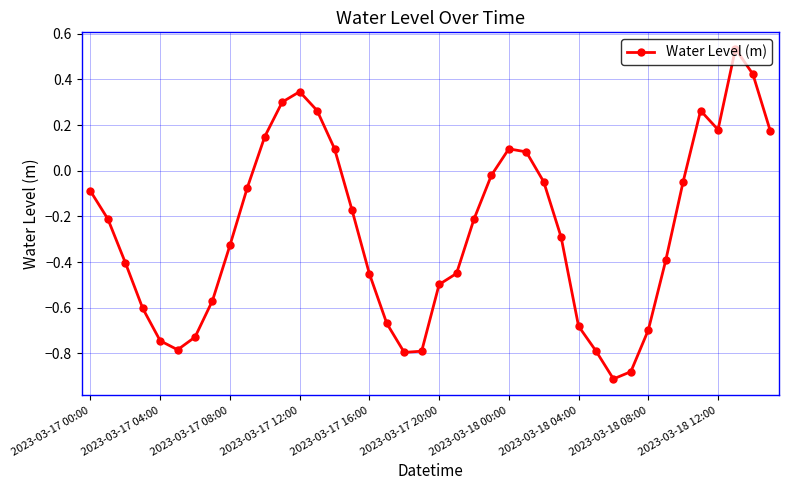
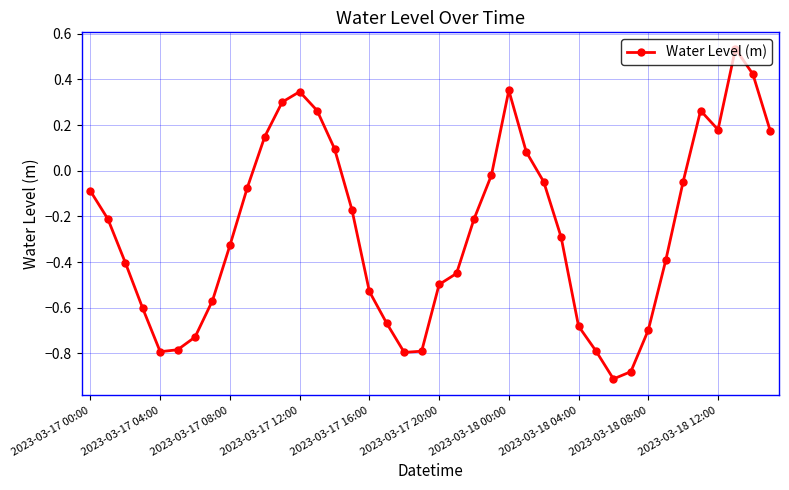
2023-03-17 04:00: -0.74 -> -0.79
2023-03-17 16:00: -0.45 -> -0.53
2023-03-18 00:00: 0.10 -> 0.35
